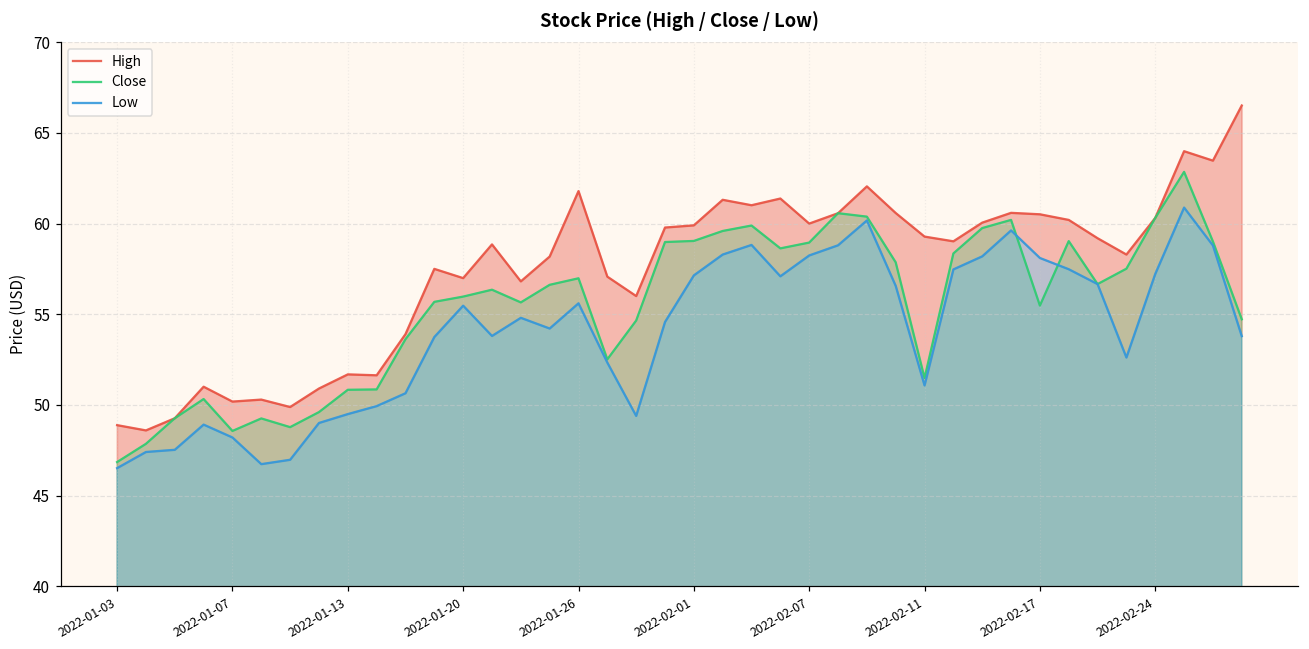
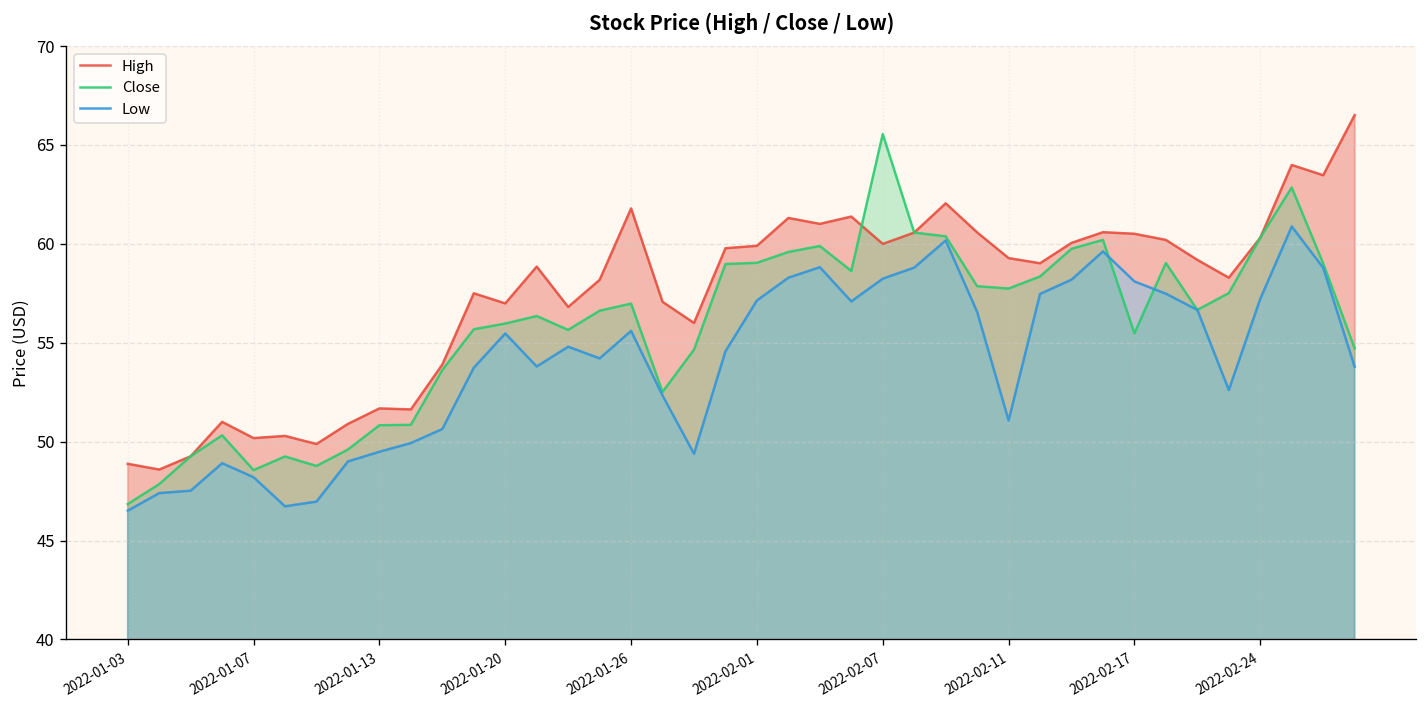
Close, 2022-02-07: 59.0 -> 65.6
Close, 2022-02-11: 51.5 -> 57.7
